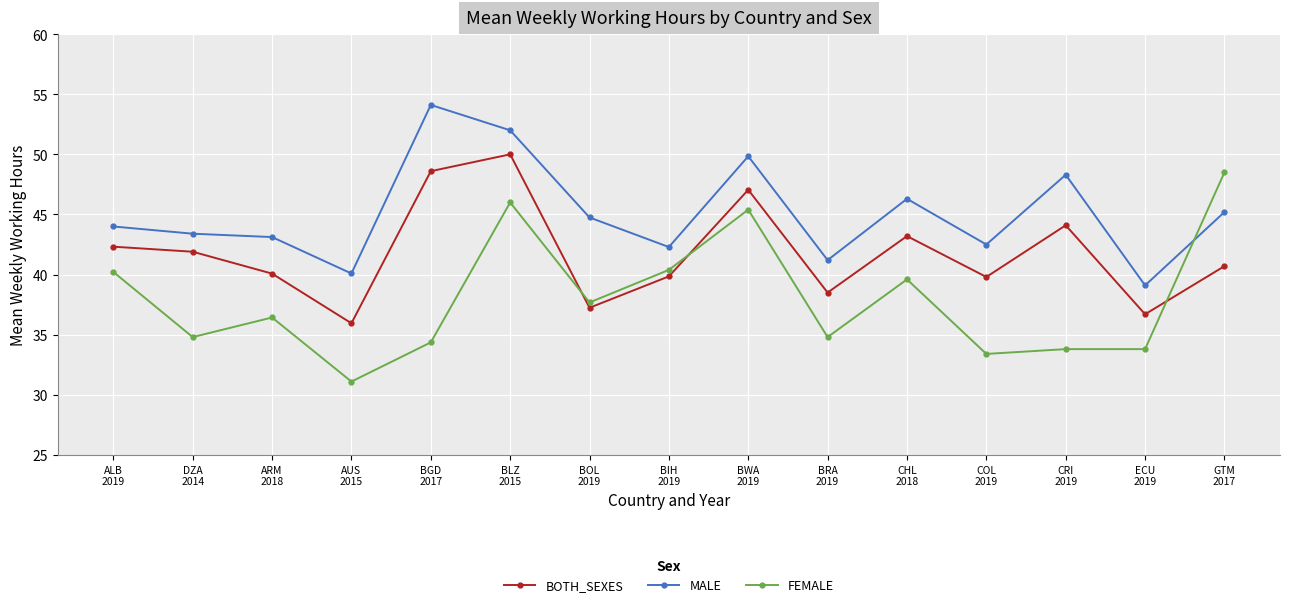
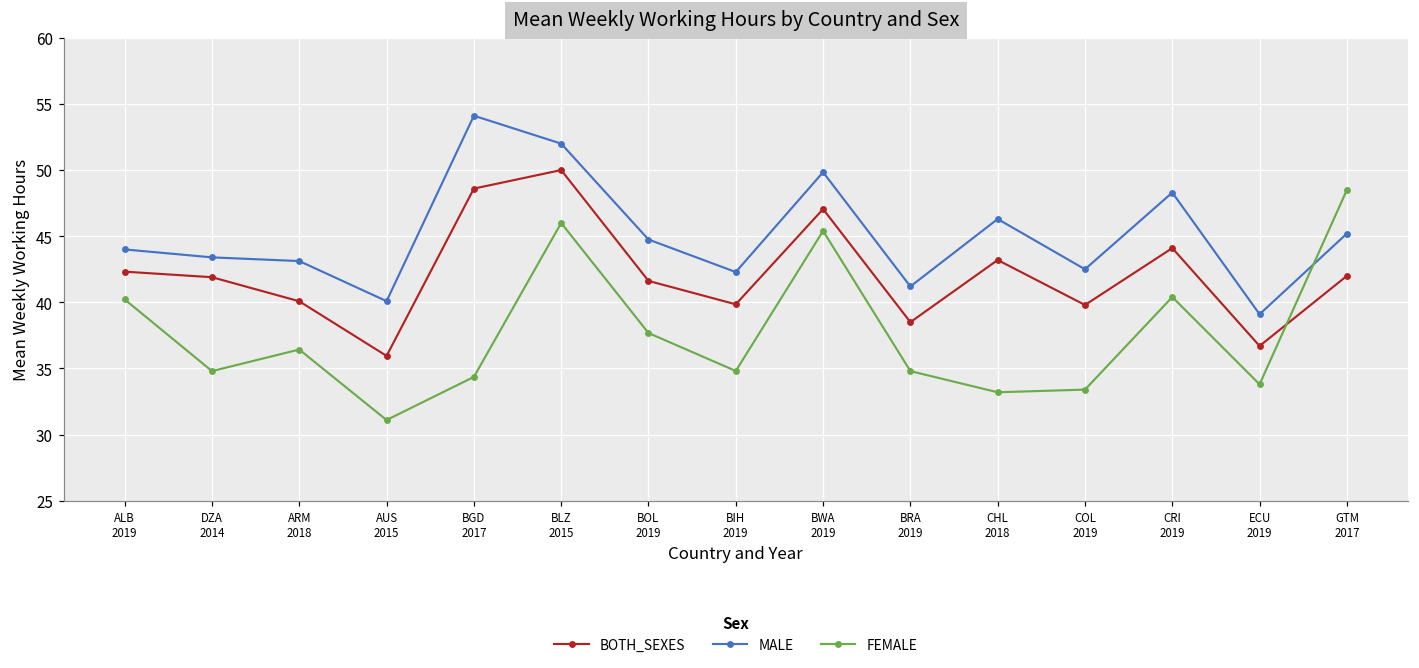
BOTH_SEXES, BOL 2019: 37.2 -> 41.6
FEMALE, BIH 2019: 40.4 -> 34.8
FEMALE, CHL 2018: 39.6 -> 33.2
FEMALE, CRI 2019: 33.8 -> 40.4
BOTH_SEXES, GTM 2017: 40.7 -> 42.0
